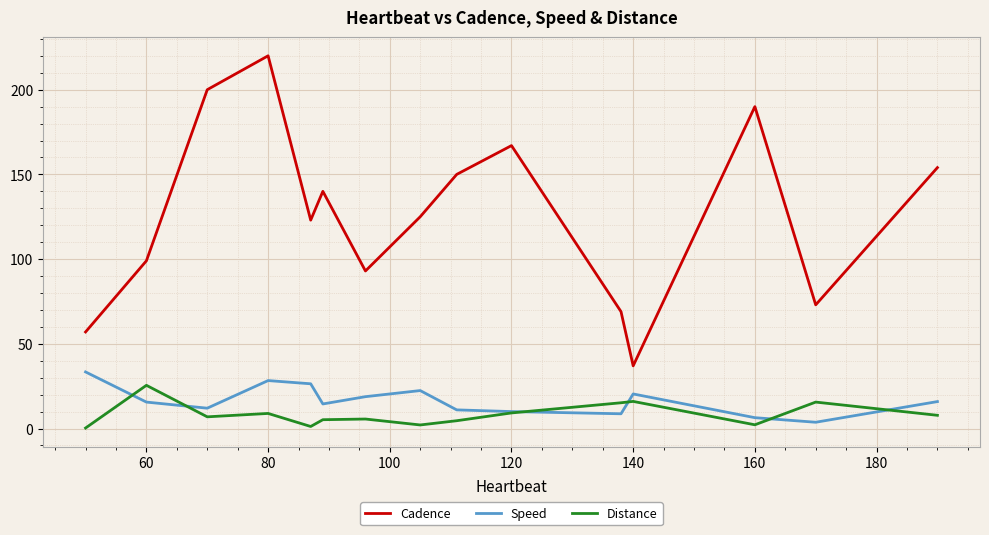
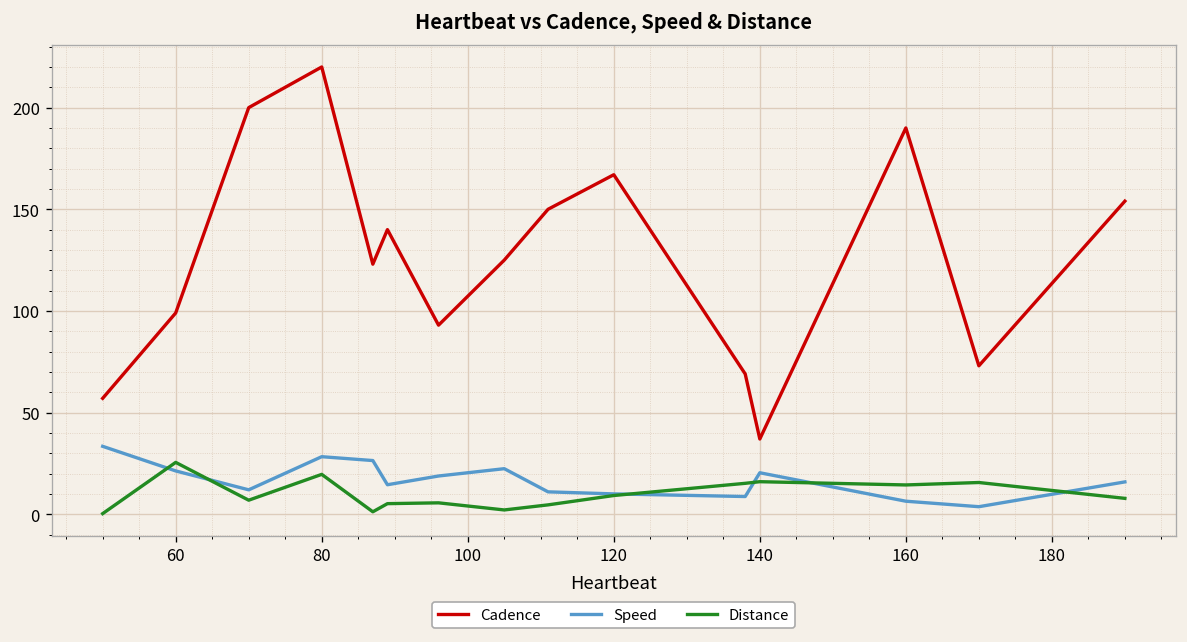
Speed, 60: 16 -> 21
Distance, 80: 9 -> 20
Distance, 160: 2 -> 14
